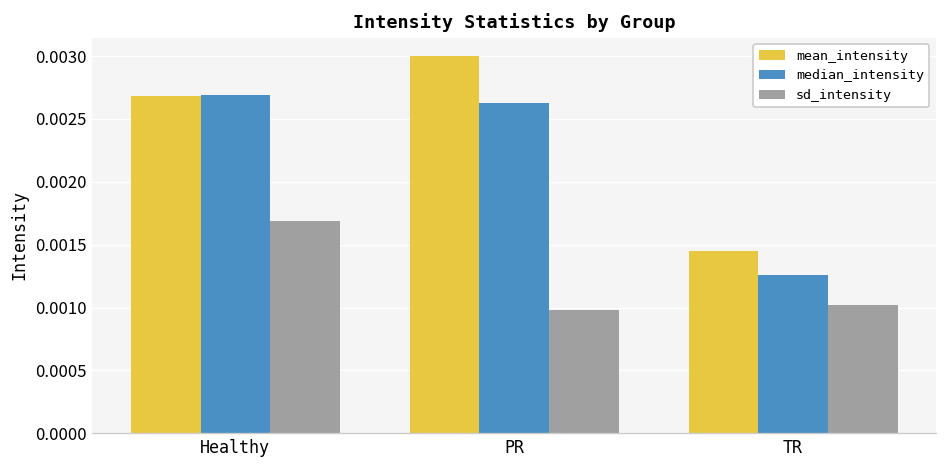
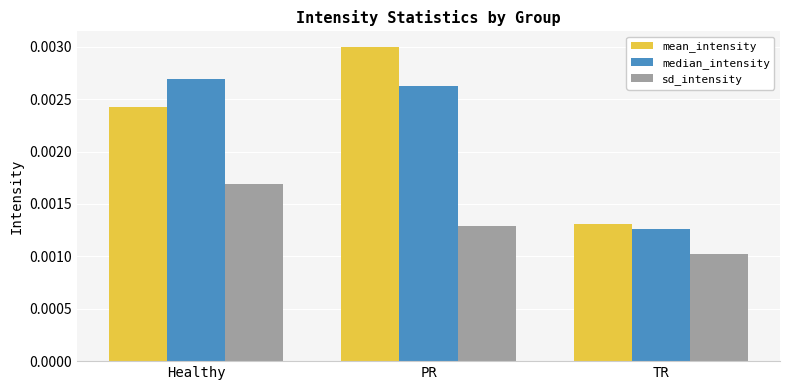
mean_intensity, Healthy: 0.00268 -> 0.00242
sd_intensity, PR: 0.00098 -> 0.00129
mean_intensity, TR: 0.00145 -> 0.00131
